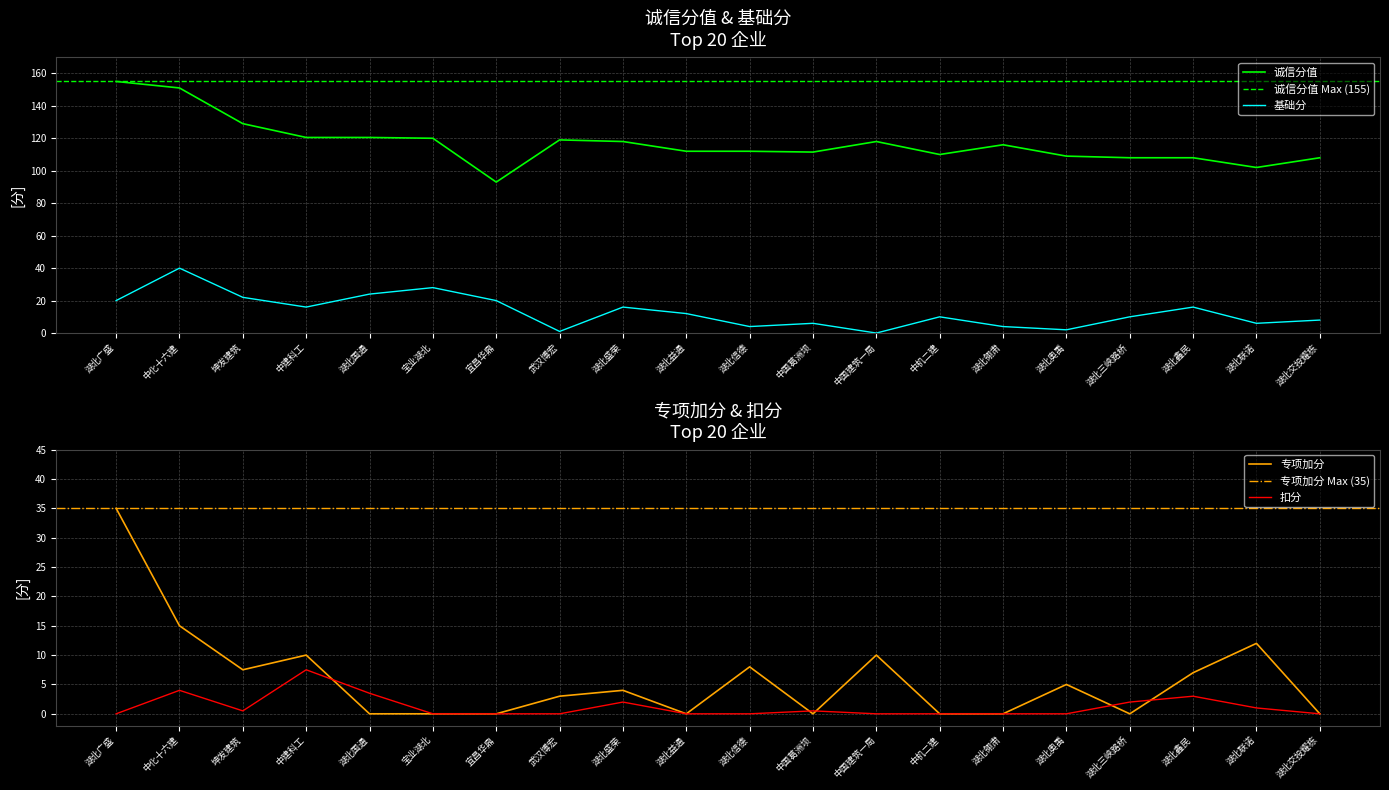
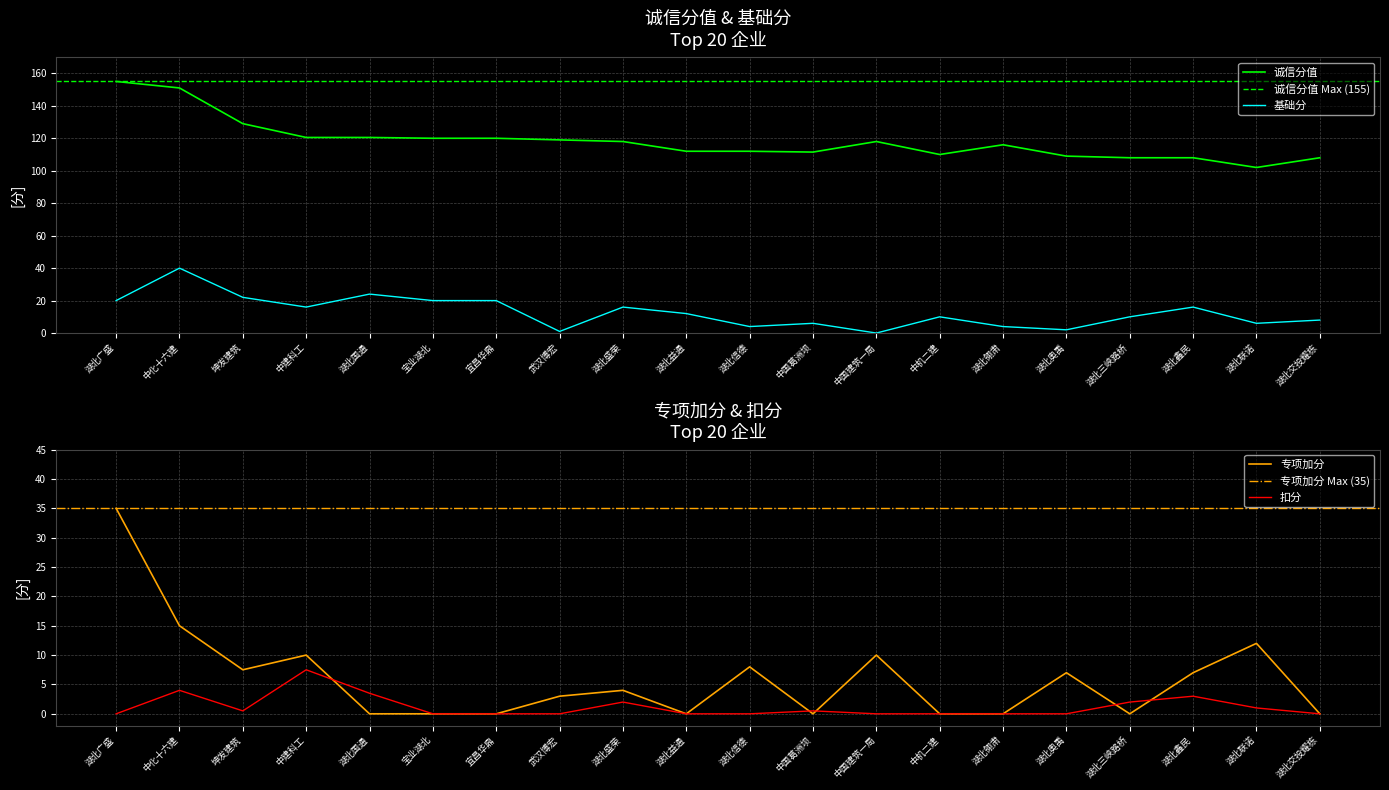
诚信分值 & 基础分 Top 20 企业, 基础分, 宝业湖北: 28 -> 20
诚信分值 & 基础分 Top 20 企业, 诚信分值, 宜昌华鼎: 93 -> 120
专项加分 & 扣分 Top 20 企业, 专项加分, 湖北奥禹: 5 -> 7
